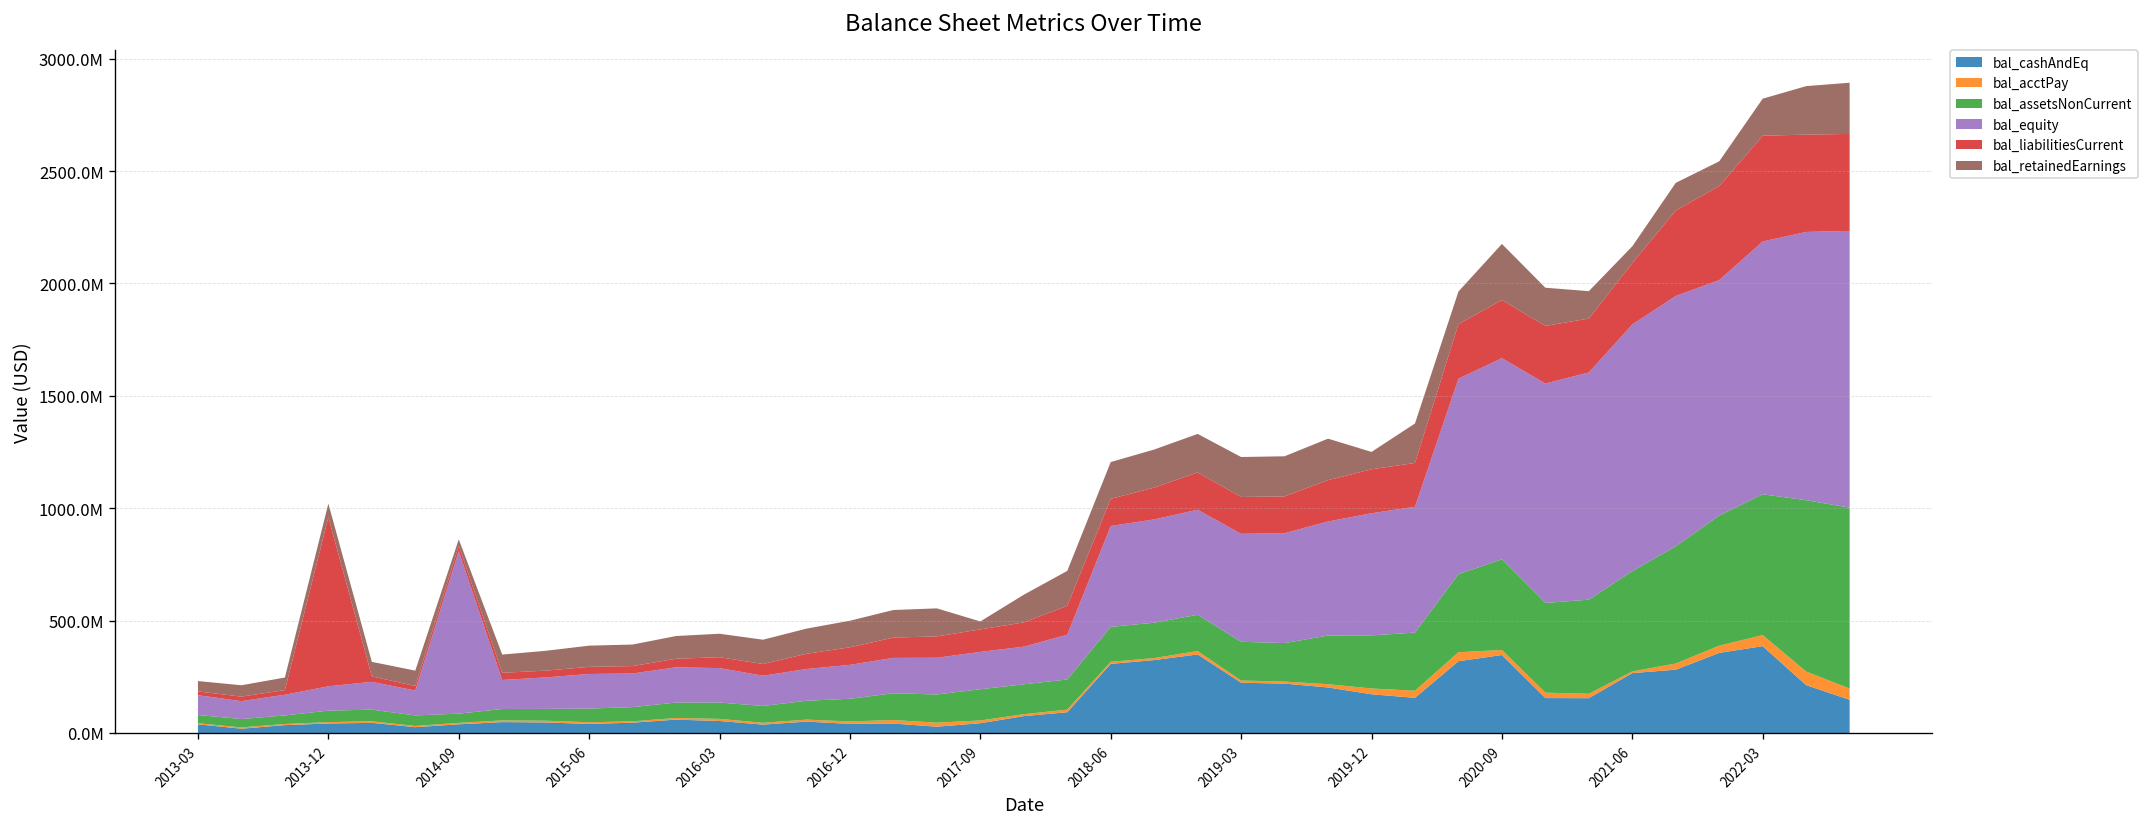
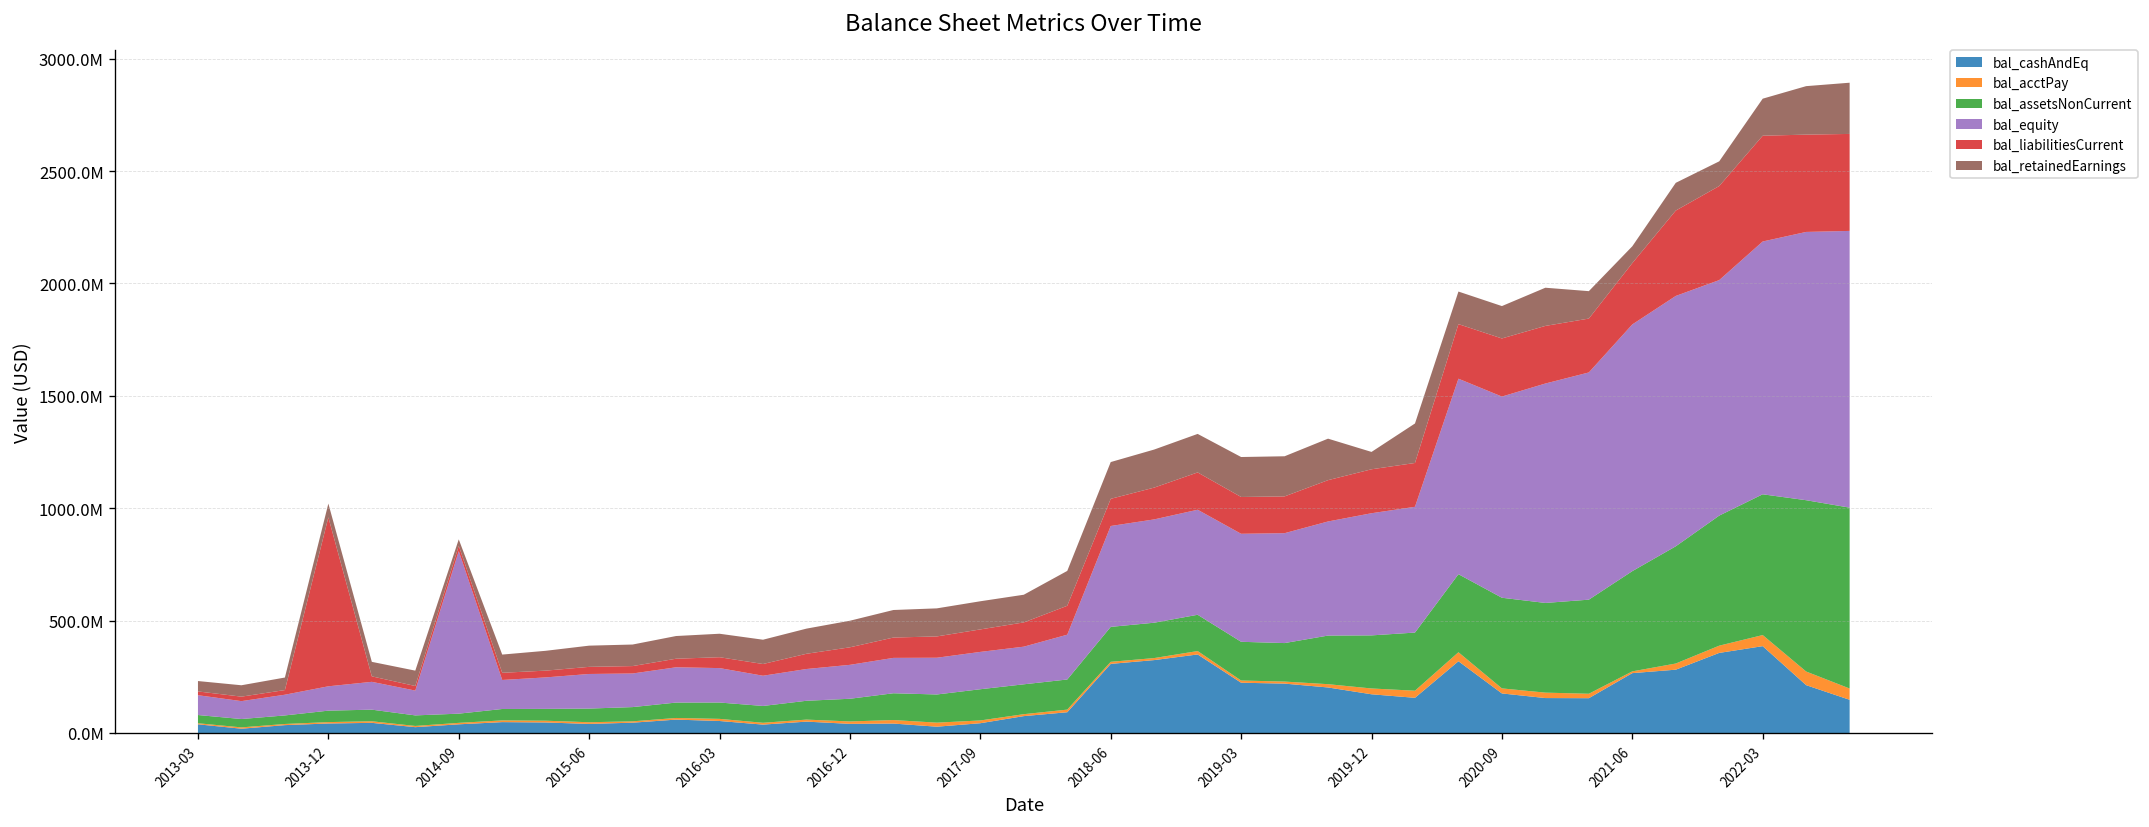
bal_retainedEarnings, 2017-09: 40000000 -> 130000000
bal_cashAndEq, 2020-09: 350000000 -> 180000000
bal_retainedEarnings, 2020-09: 250000000 -> 140000000
